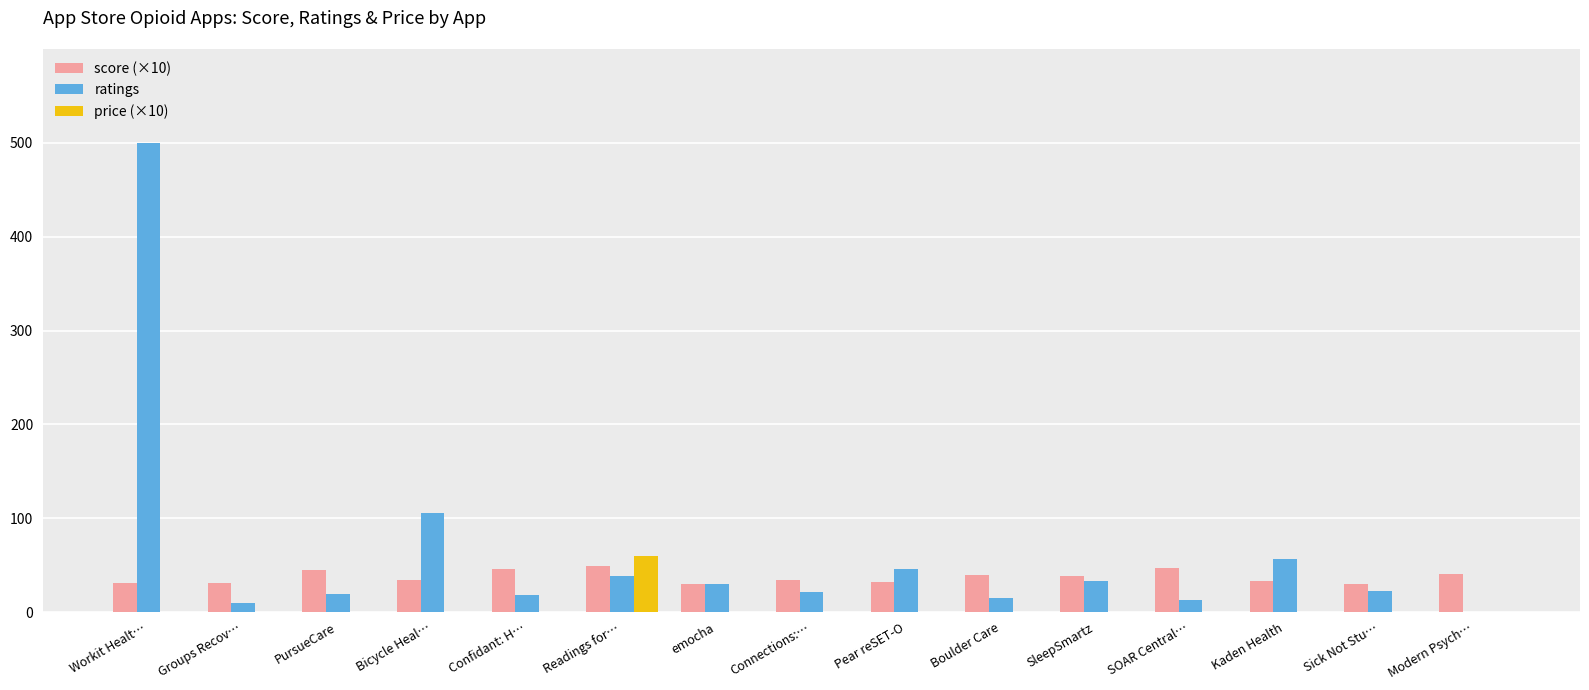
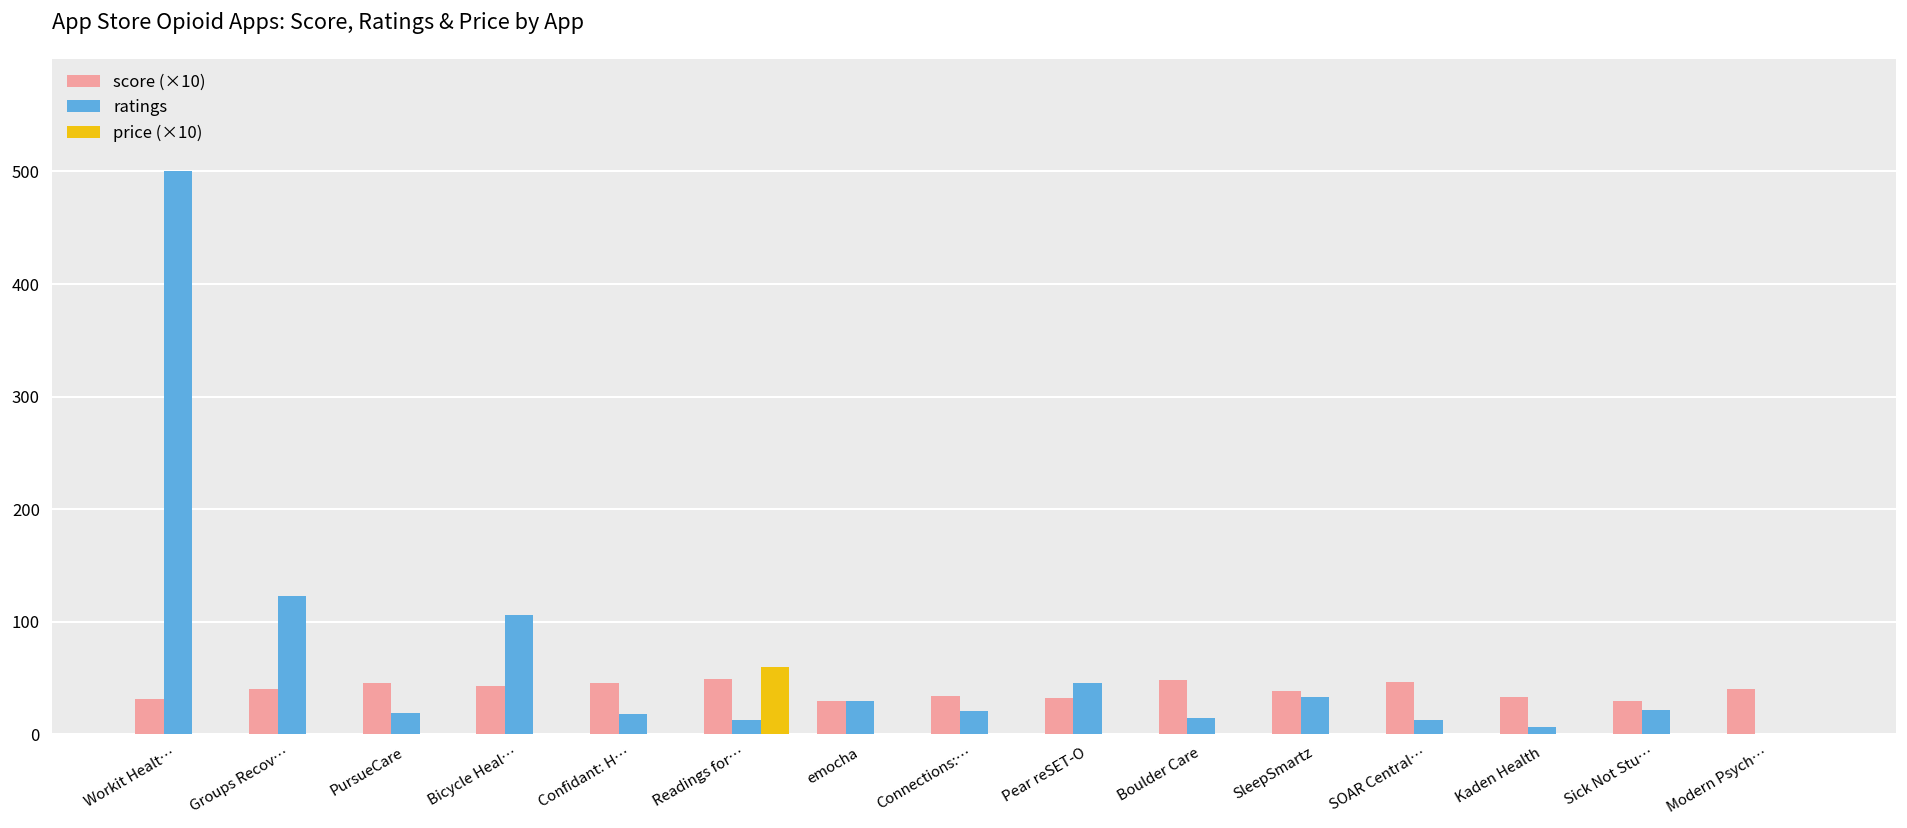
score (×10), Groups Recov…: 30 -> 40
ratings, Groups Recov…: 10 -> 120
score (×10), Bicycle Heal…: 30 -> 40
ratings, Readings for…: 40 -> 10
score (×10), Boulder Care: 40 -> 50
ratings, Kaden Health: 60 -> 10
